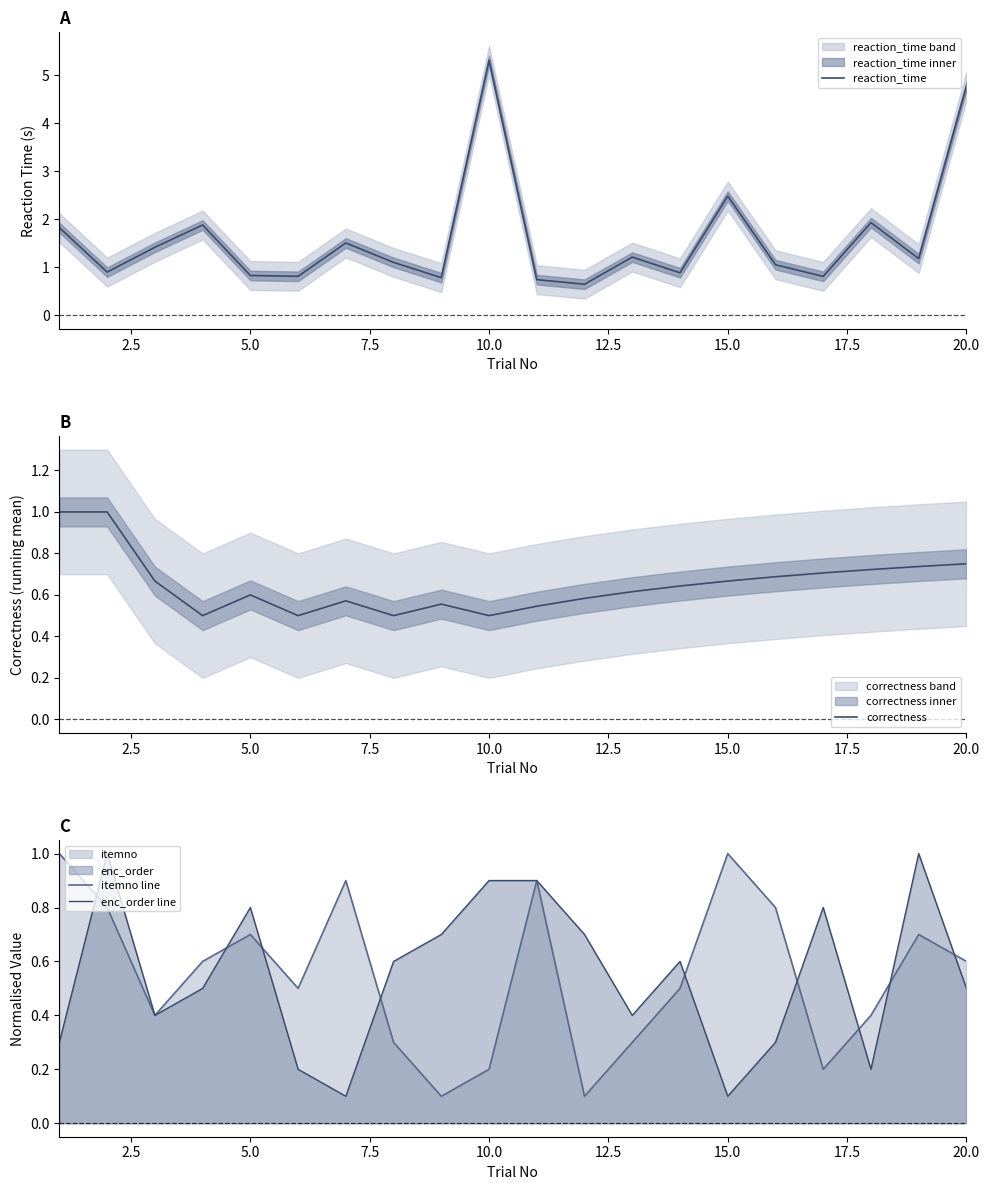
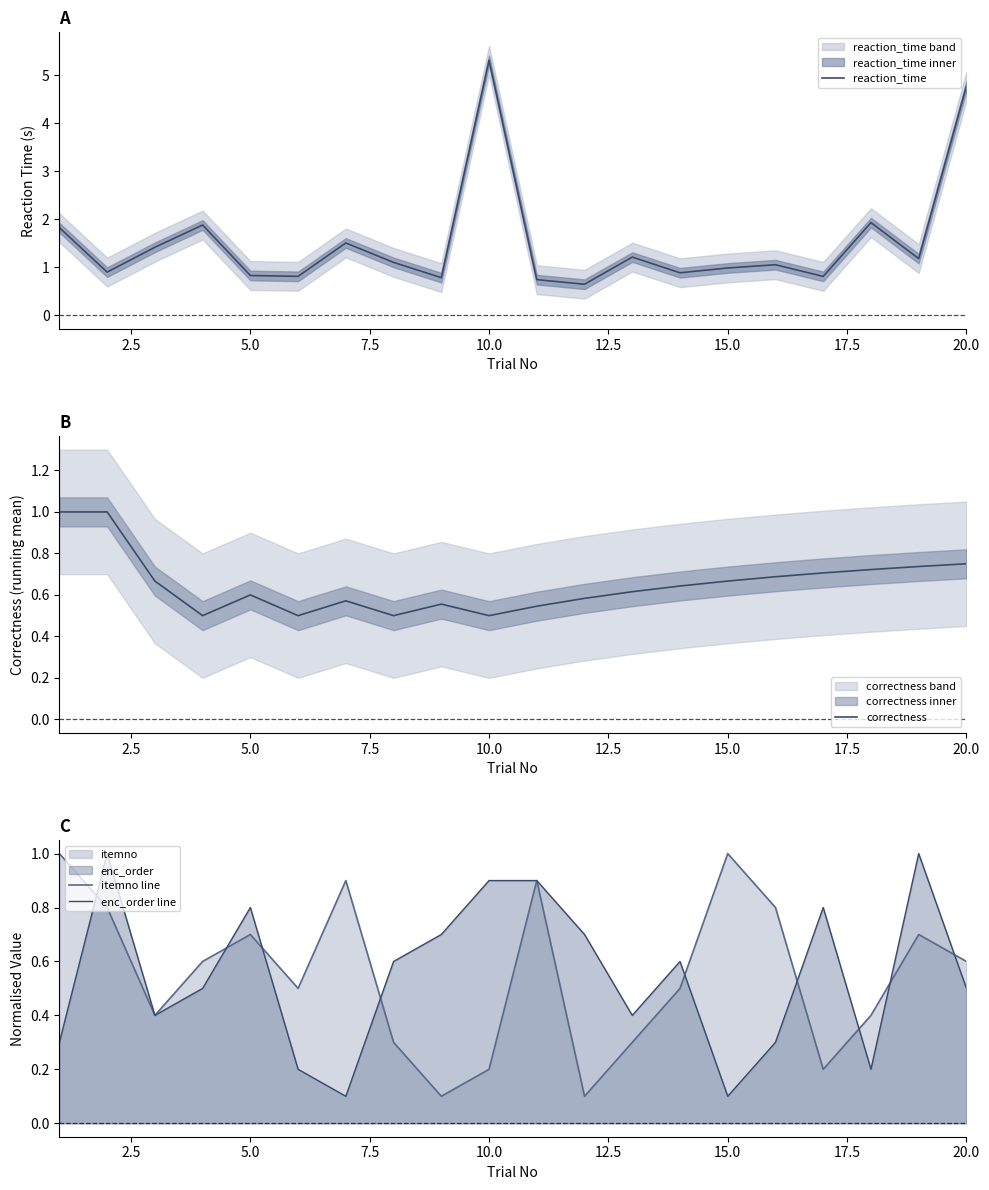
A, reaction_time, 15.0: 2.5 -> 1.0
